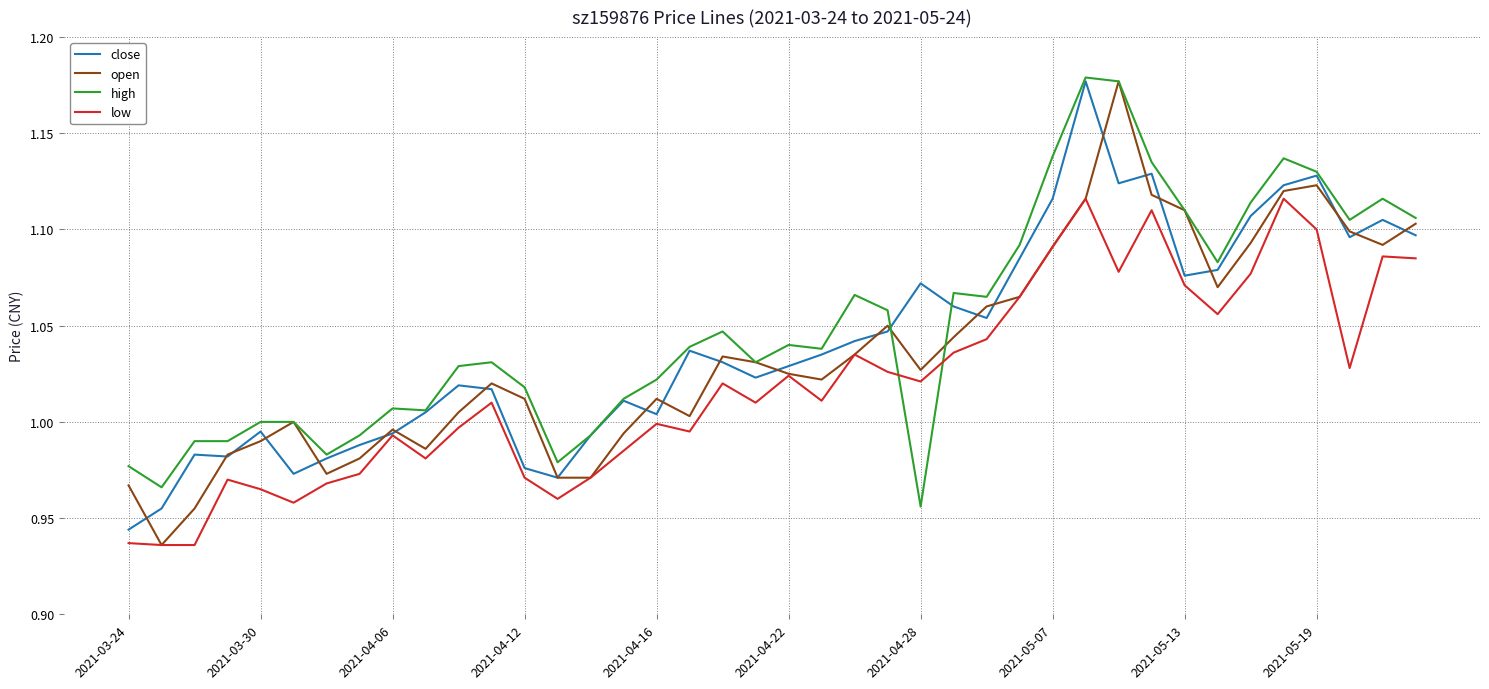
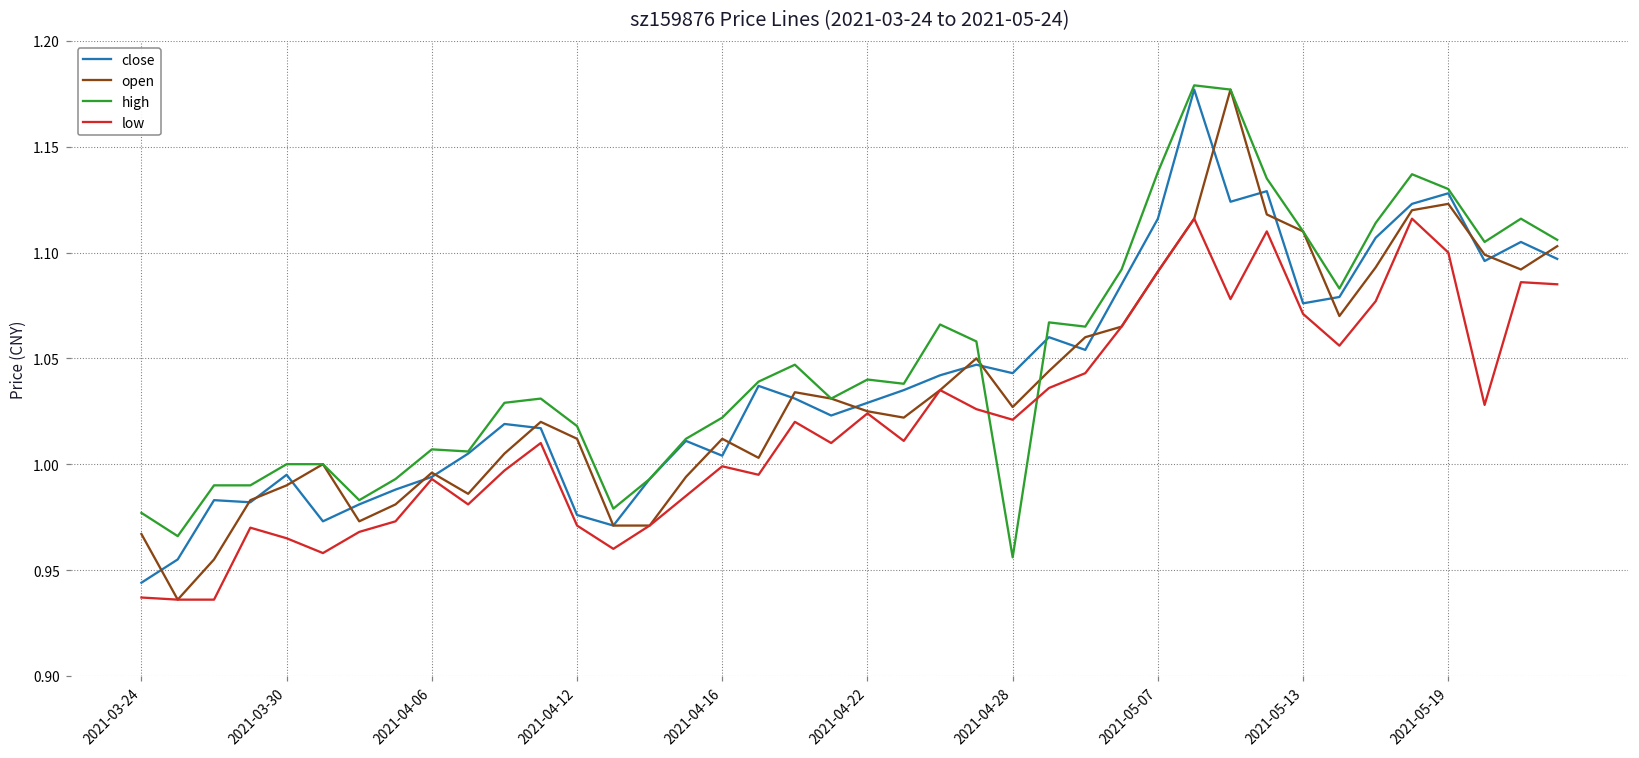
close, 2021-04-28: 1.072 -> 1.043
